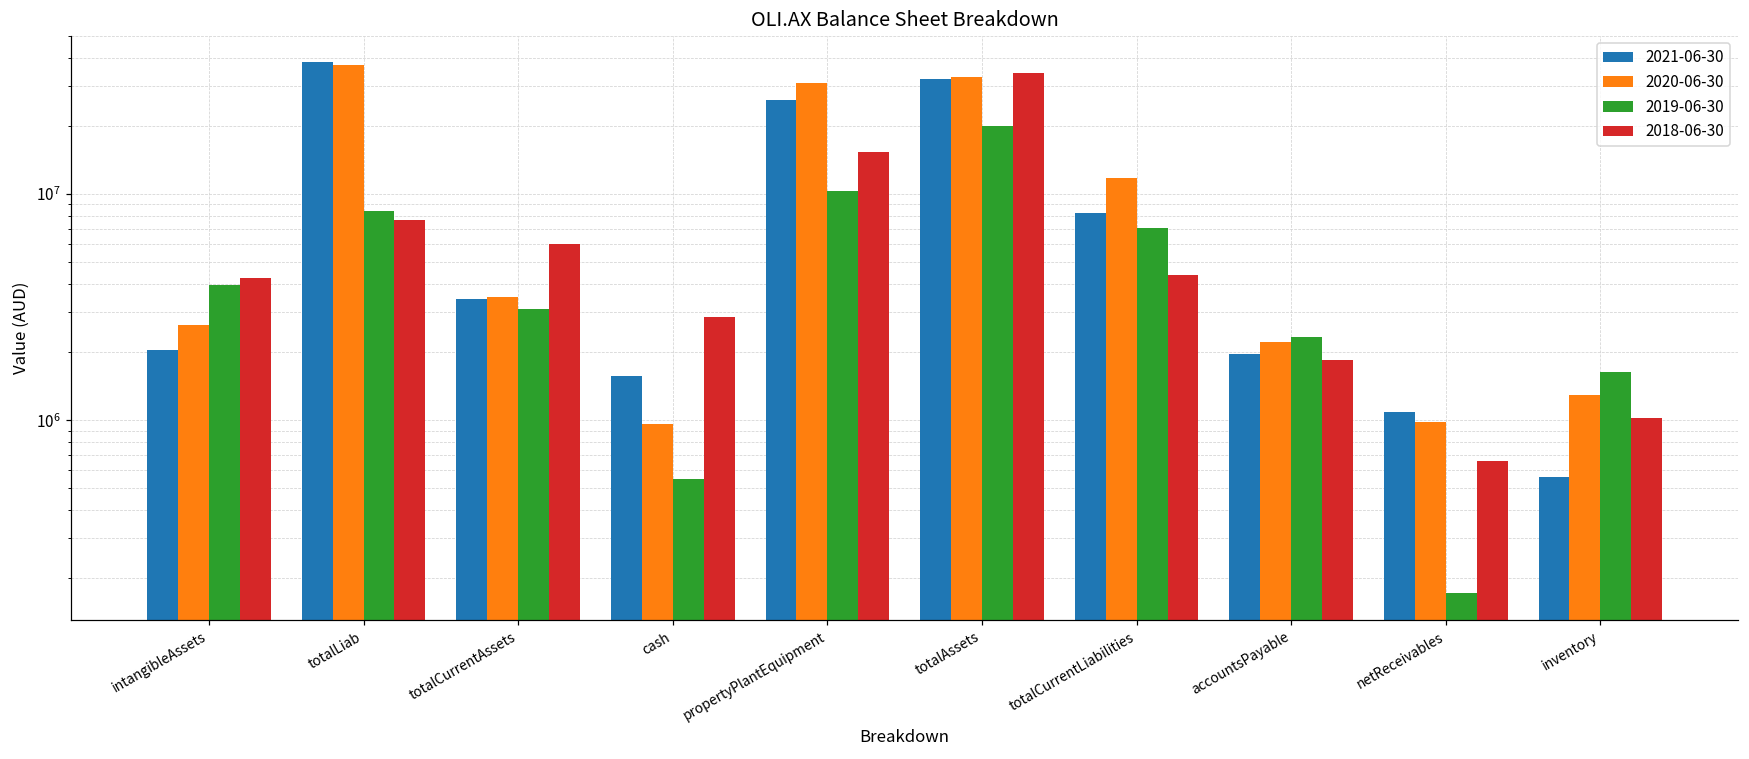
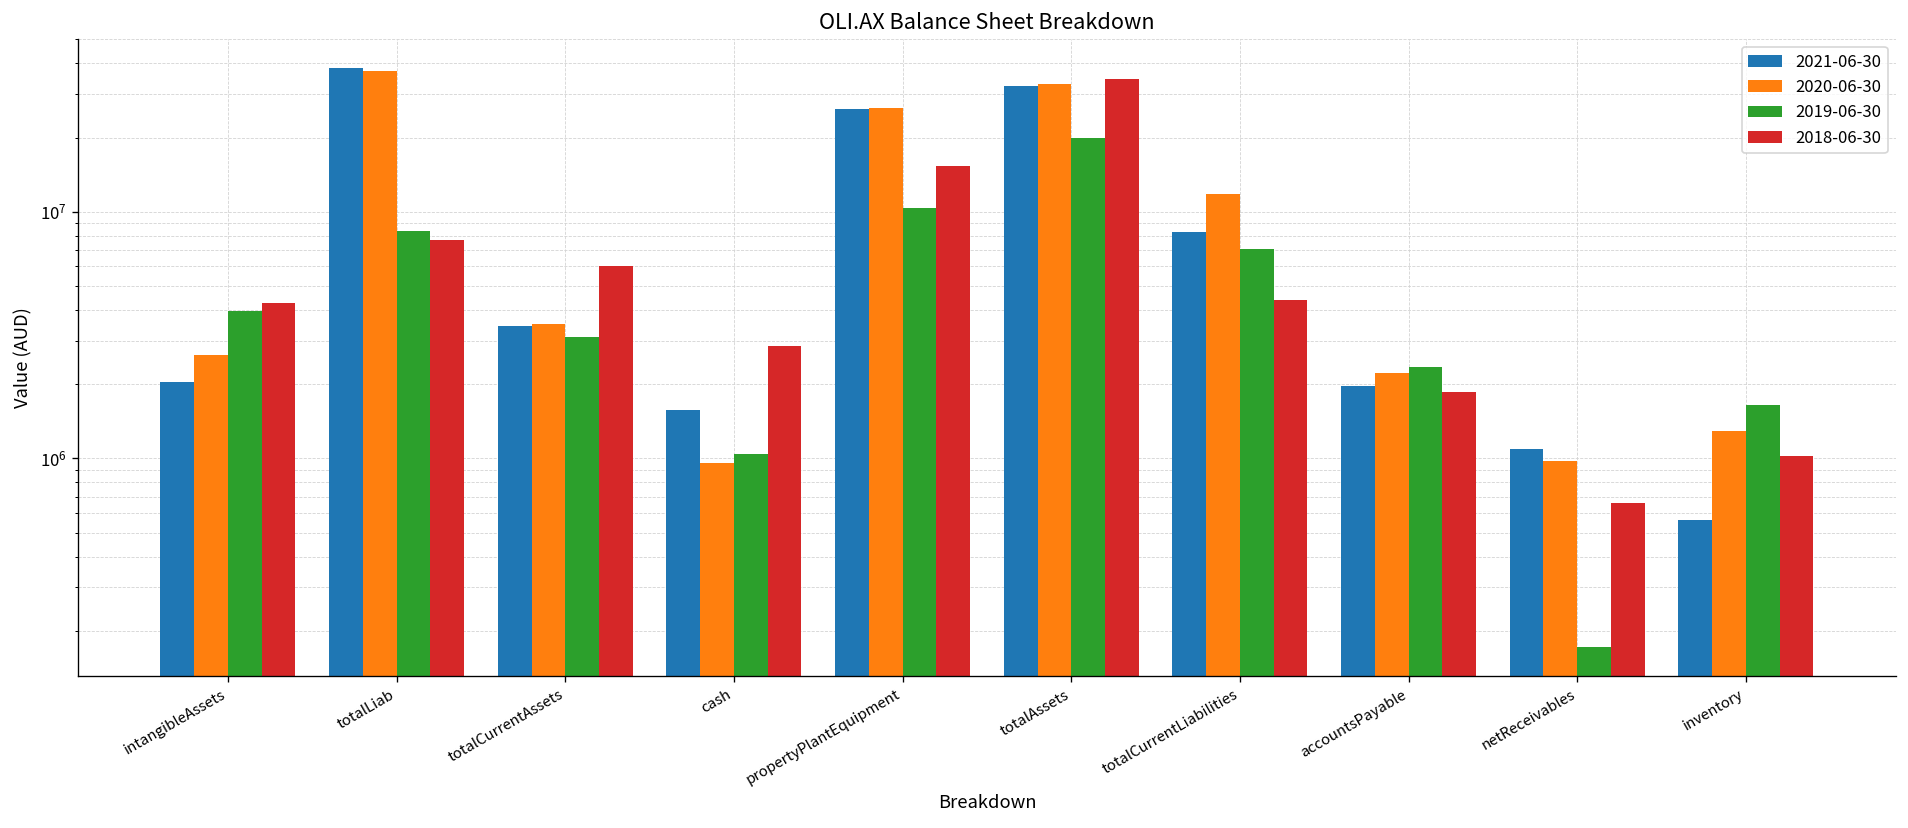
2019-06-30, cash: 550000 -> 1000000
2020-06-30, propertyPlantEquipment: 31000000 -> 26000000
